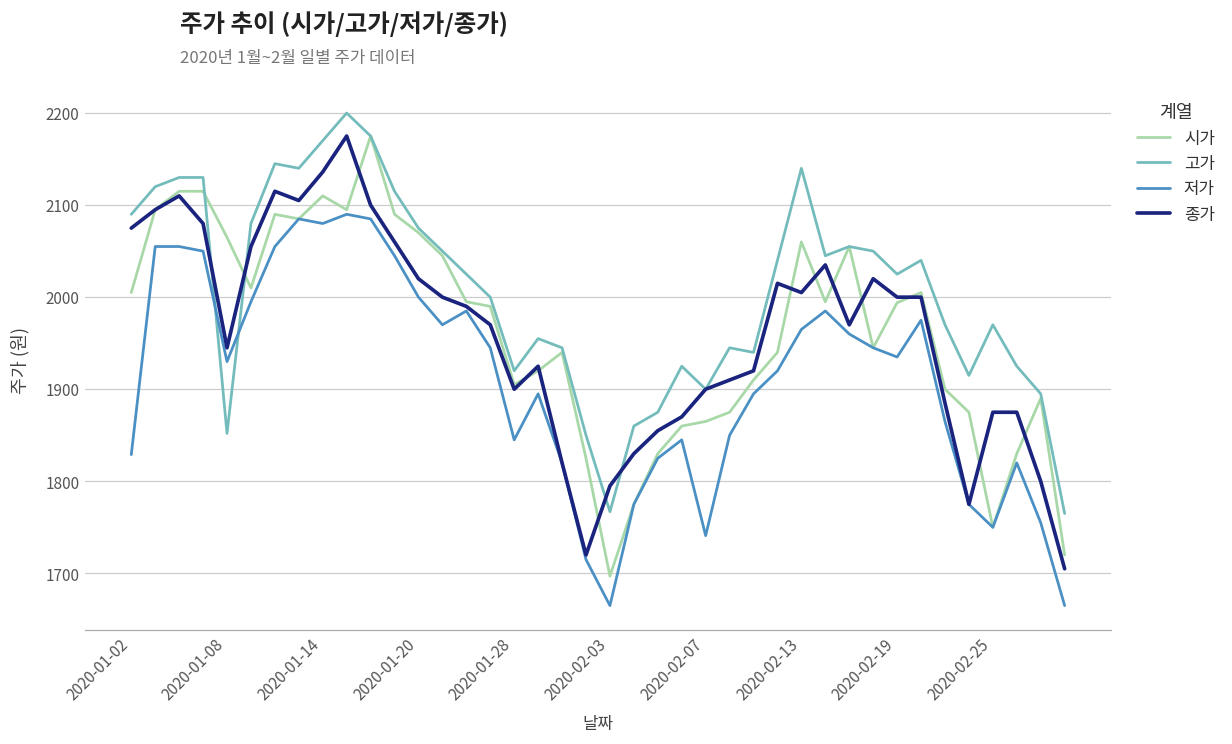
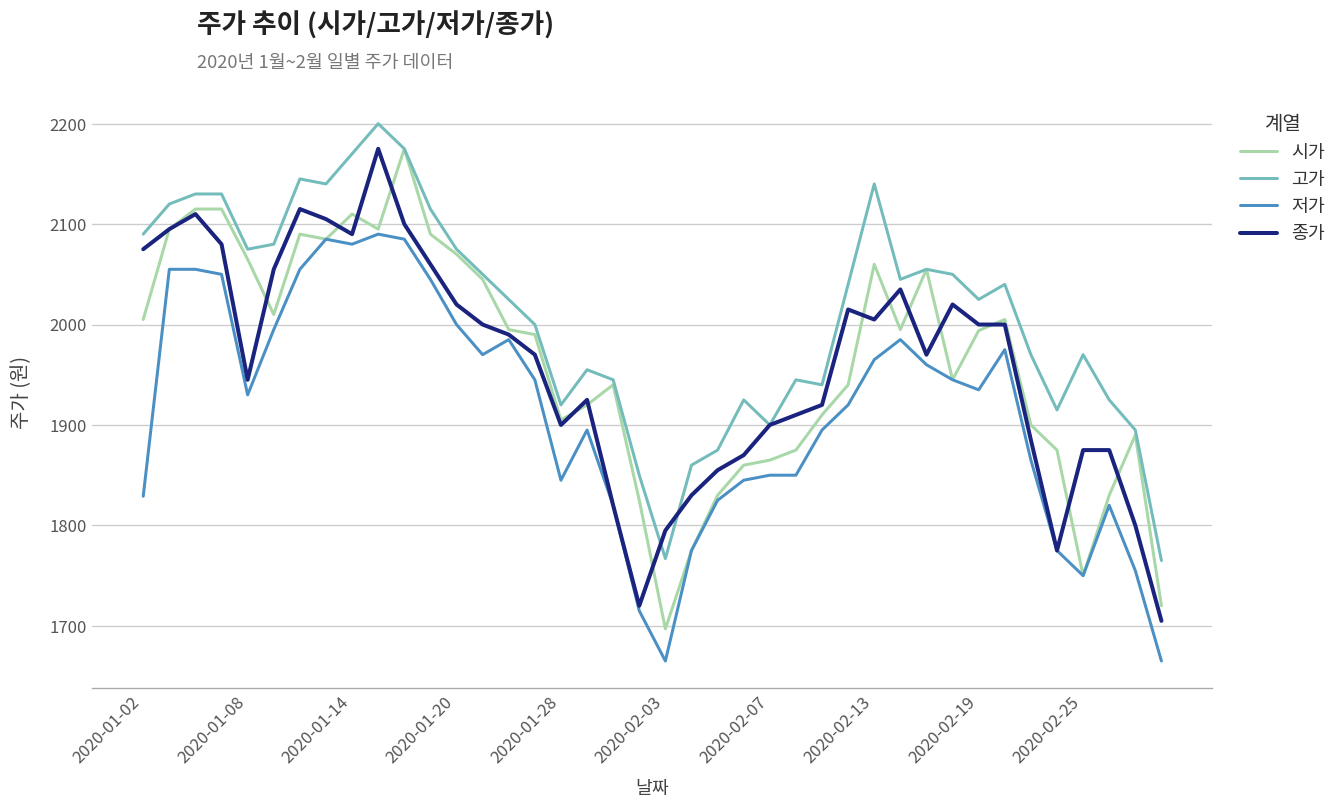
고가, 2020-01-08: 1850 -> 2080
종가, 2020-01-14: 2140 -> 2090
저가, 2020-02-07: 1740 -> 1850
